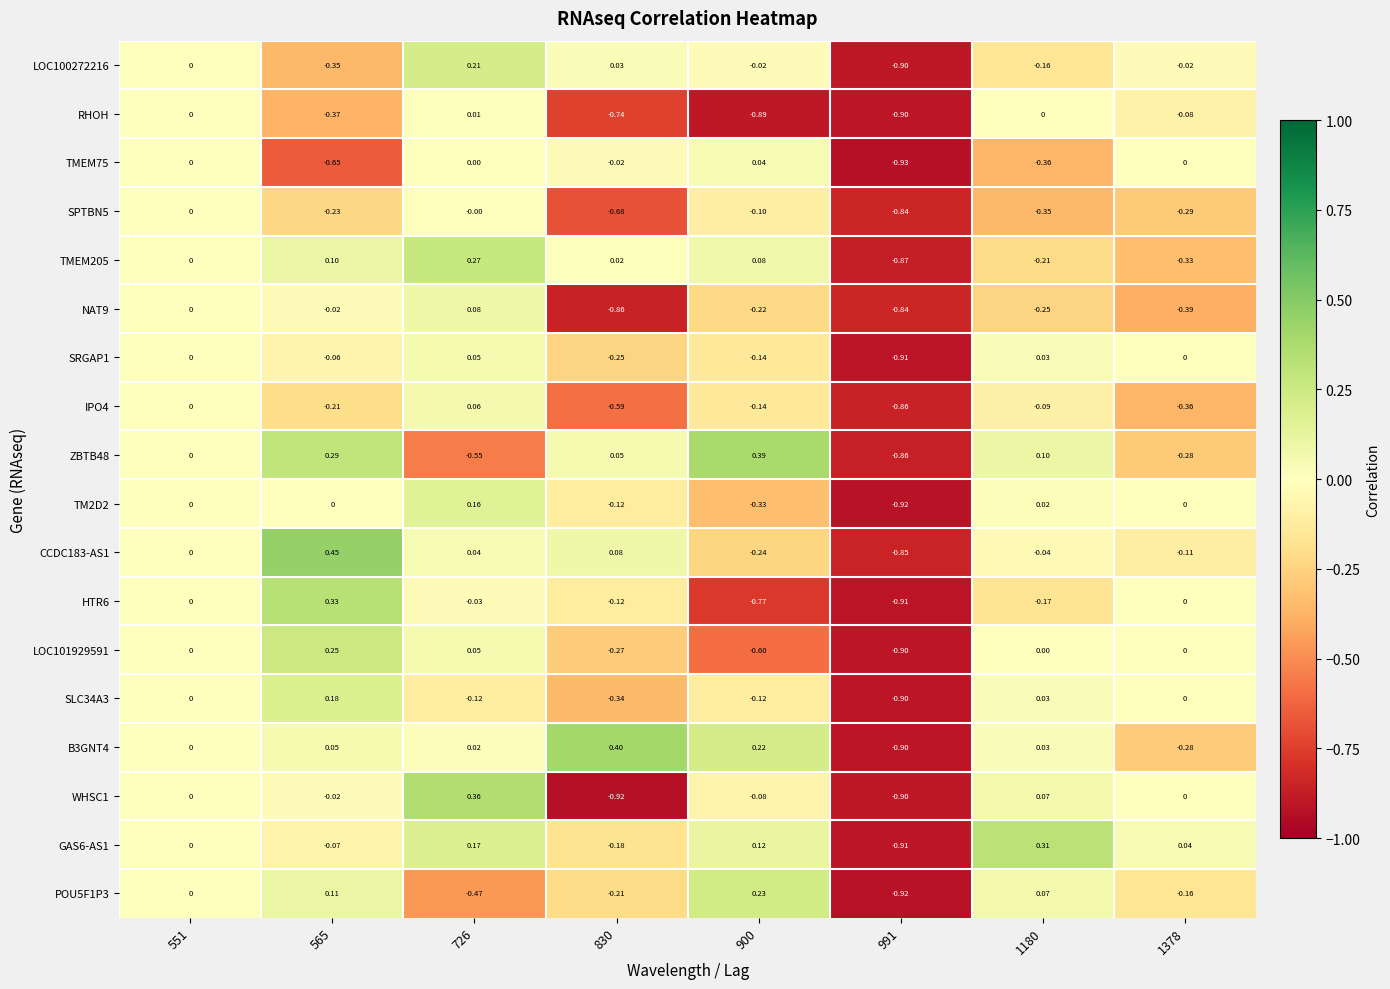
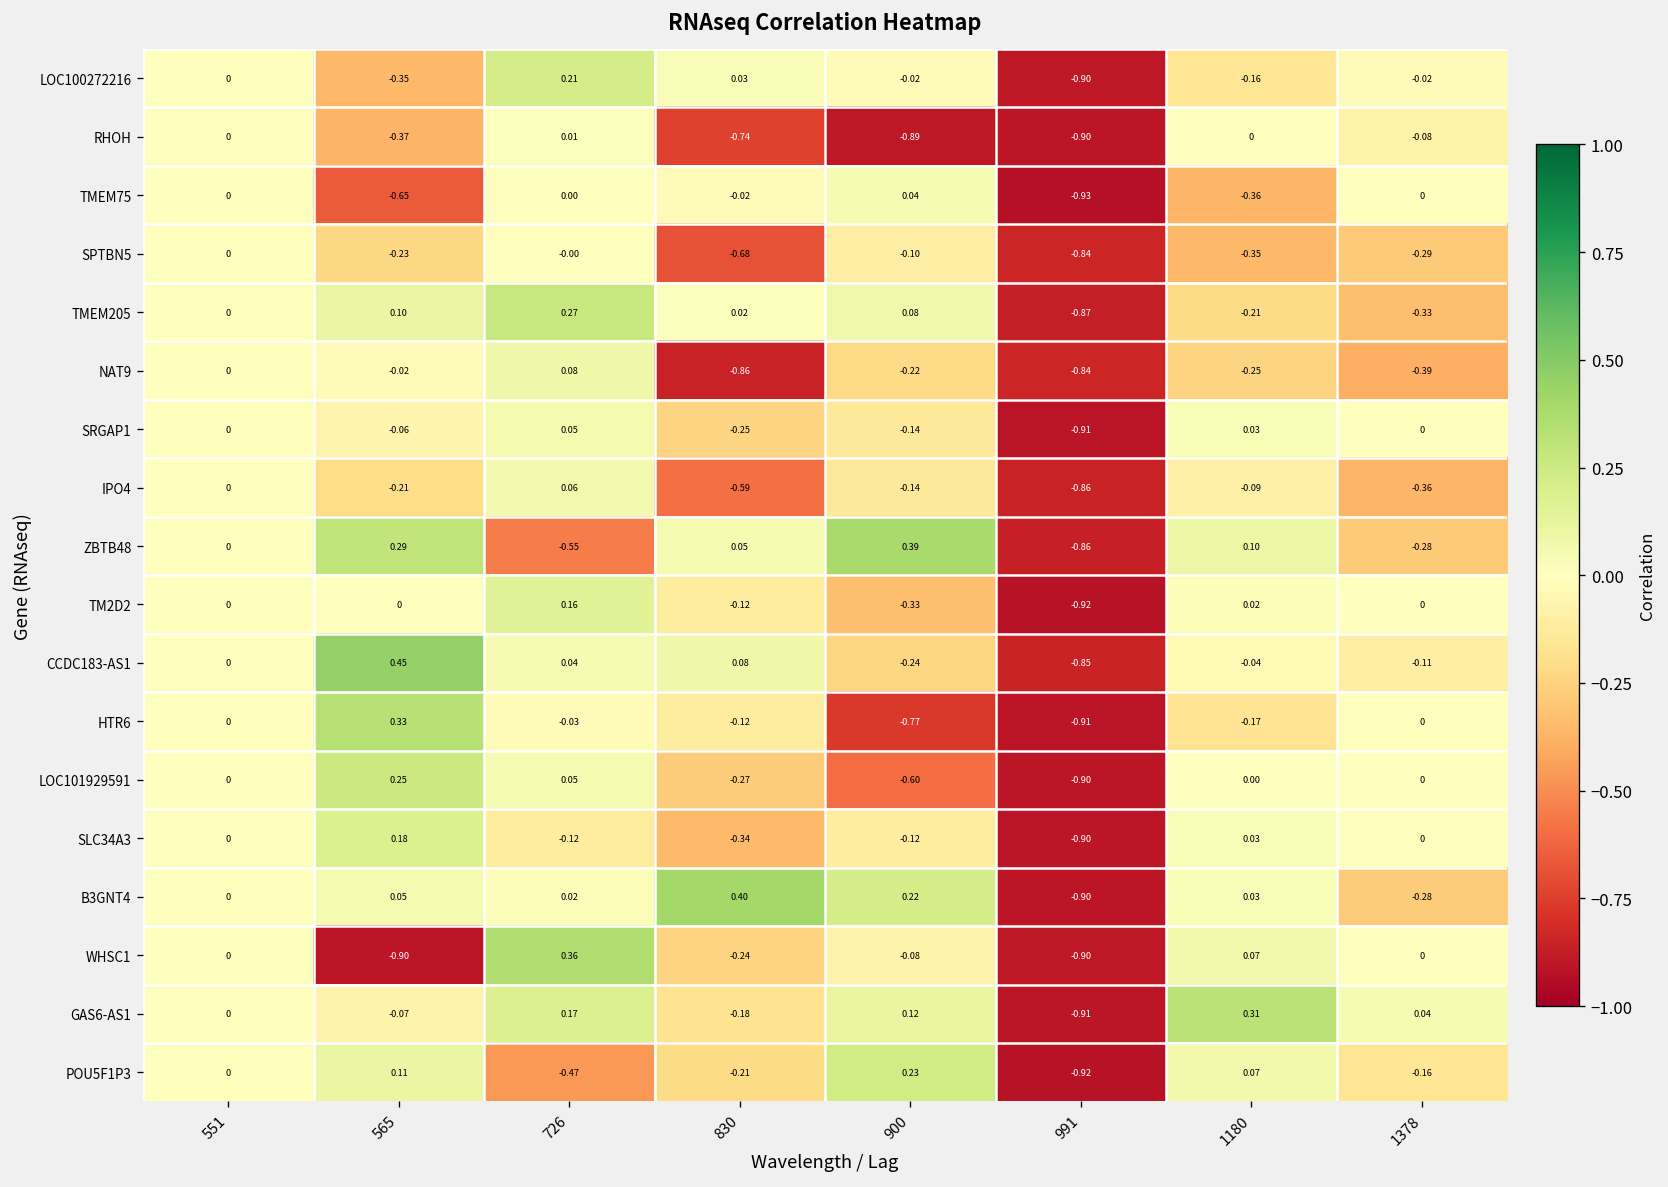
WHSC1, 565: -0.02 -> -0.90
WHSC1, 830: -0.92 -> -0.24
